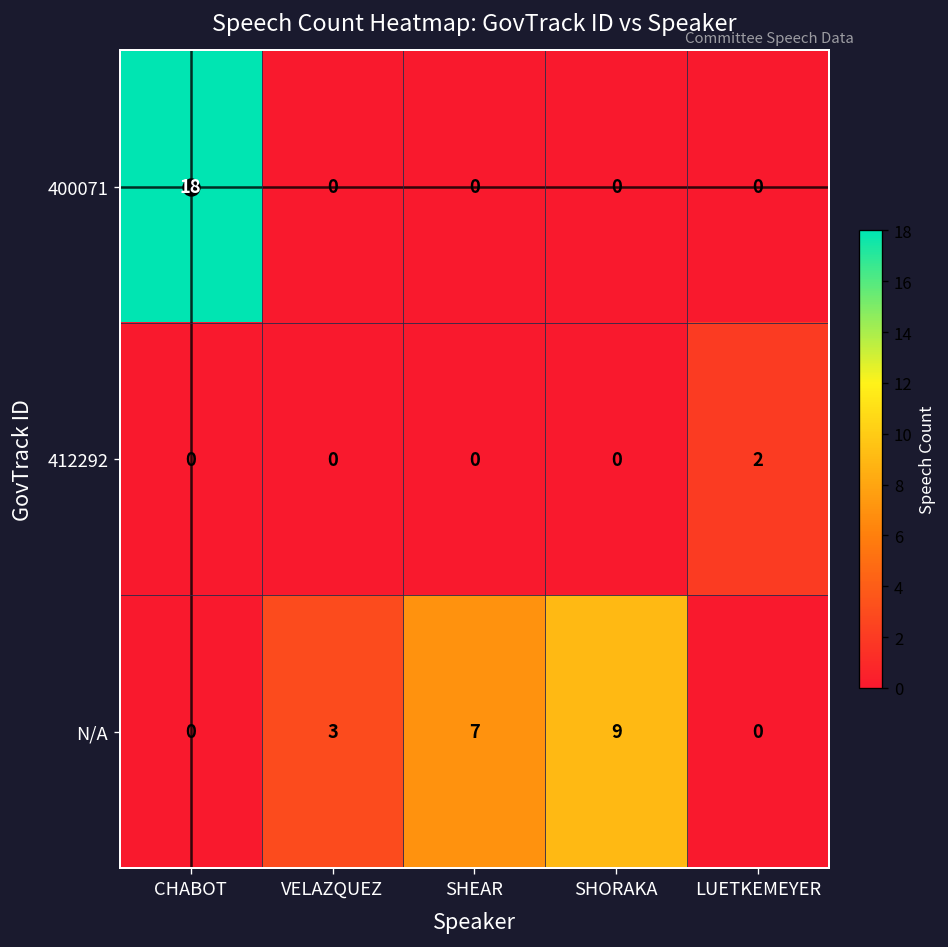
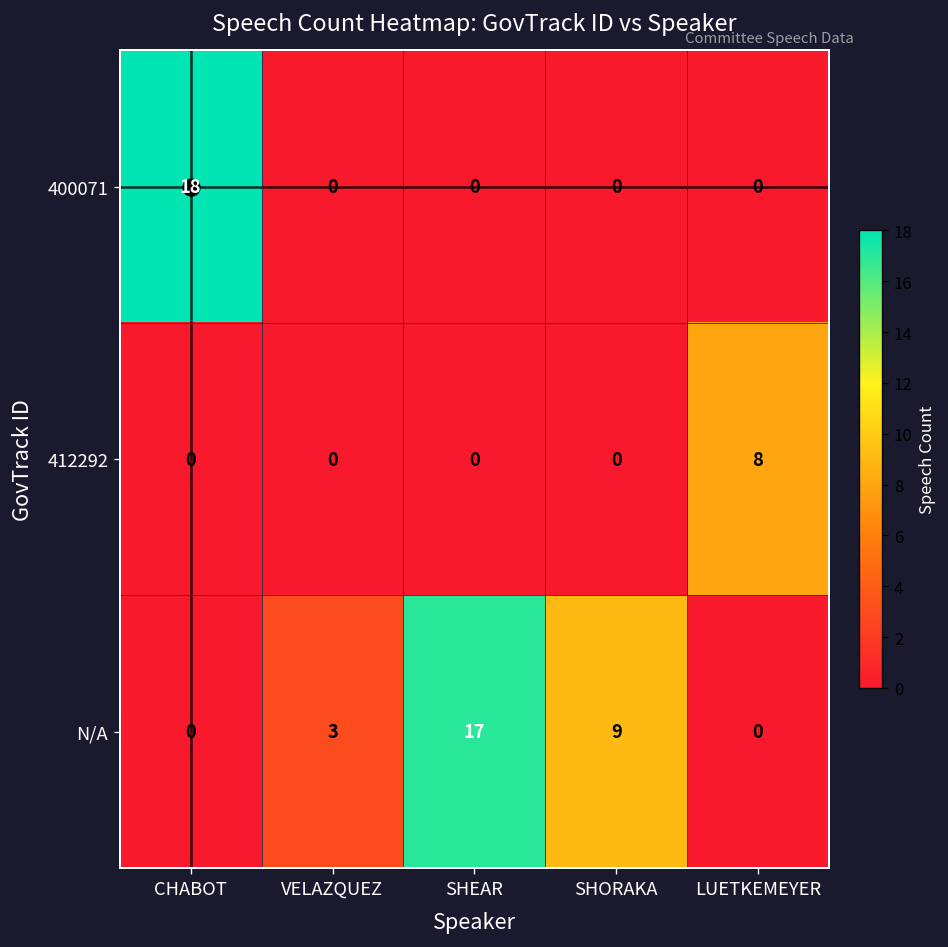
412292, LUETKEMEYER: 2 -> 8
N/A, SHEAR: 7 -> 17
